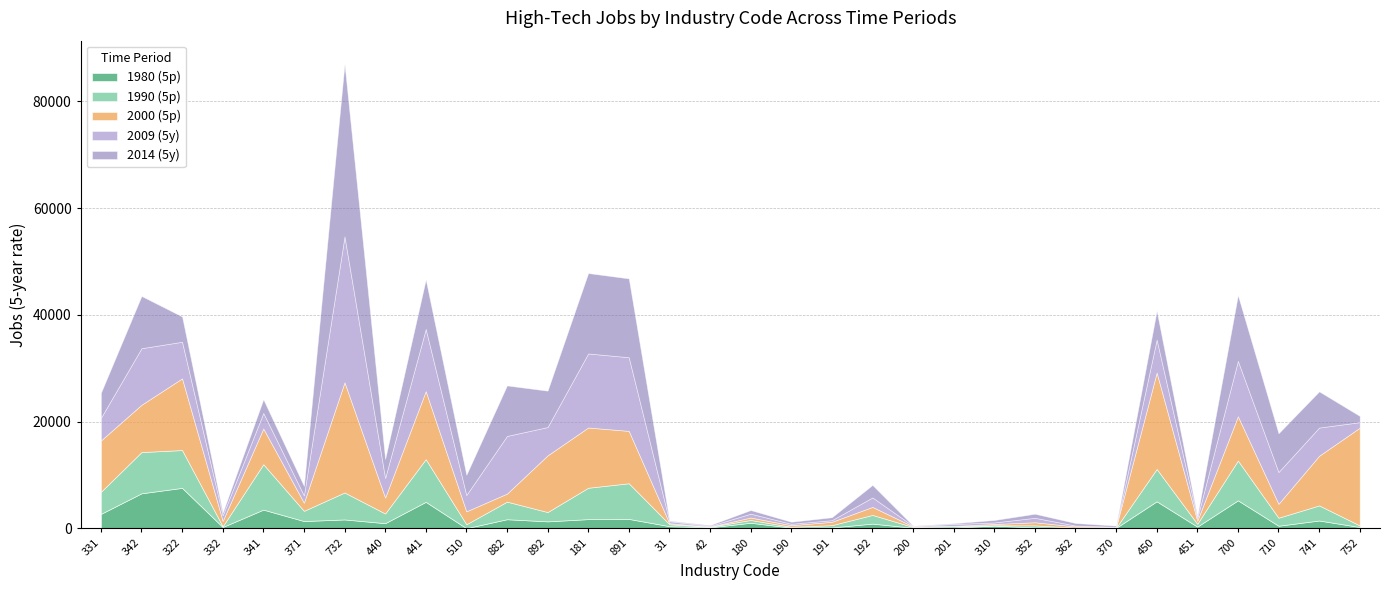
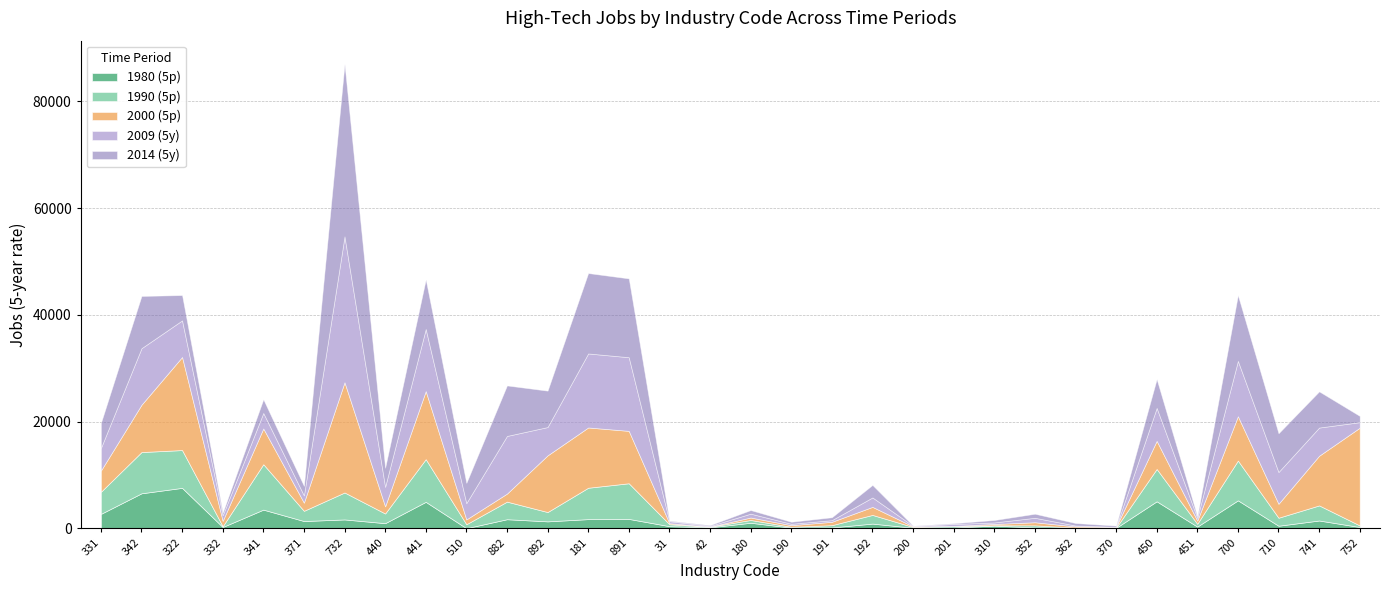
2000 (5p), 331: 10000 -> 4000
2000 (5p), 322: 13000 -> 17000
2000 (5p), 440: 3000 -> 1000
2000 (5p), 510: 2000 -> 1000
2000 (5p), 450: 18000 -> 5000
